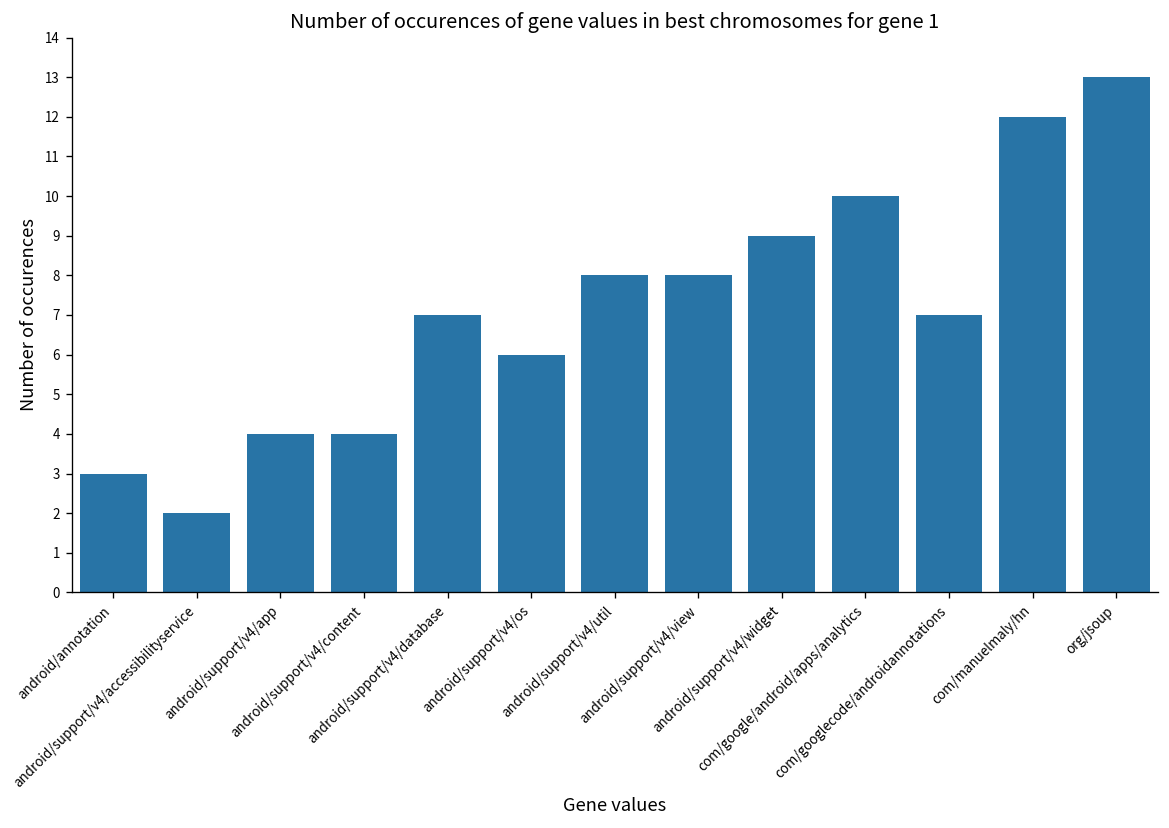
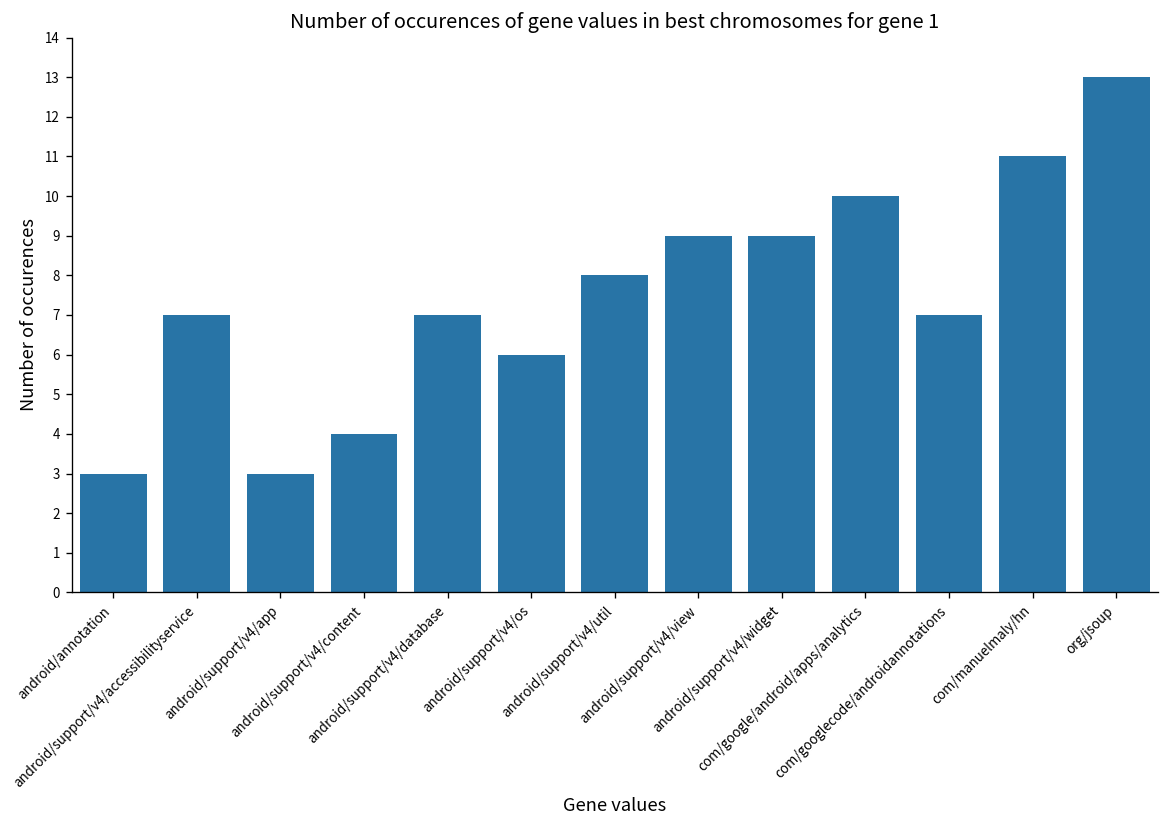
android/support/v4/accessibilityservice: 2 -> 7
android/support/v4/app: 4 -> 3
android/support/v4/view: 8 -> 9
com/manuelmaly/hn: 12 -> 11
